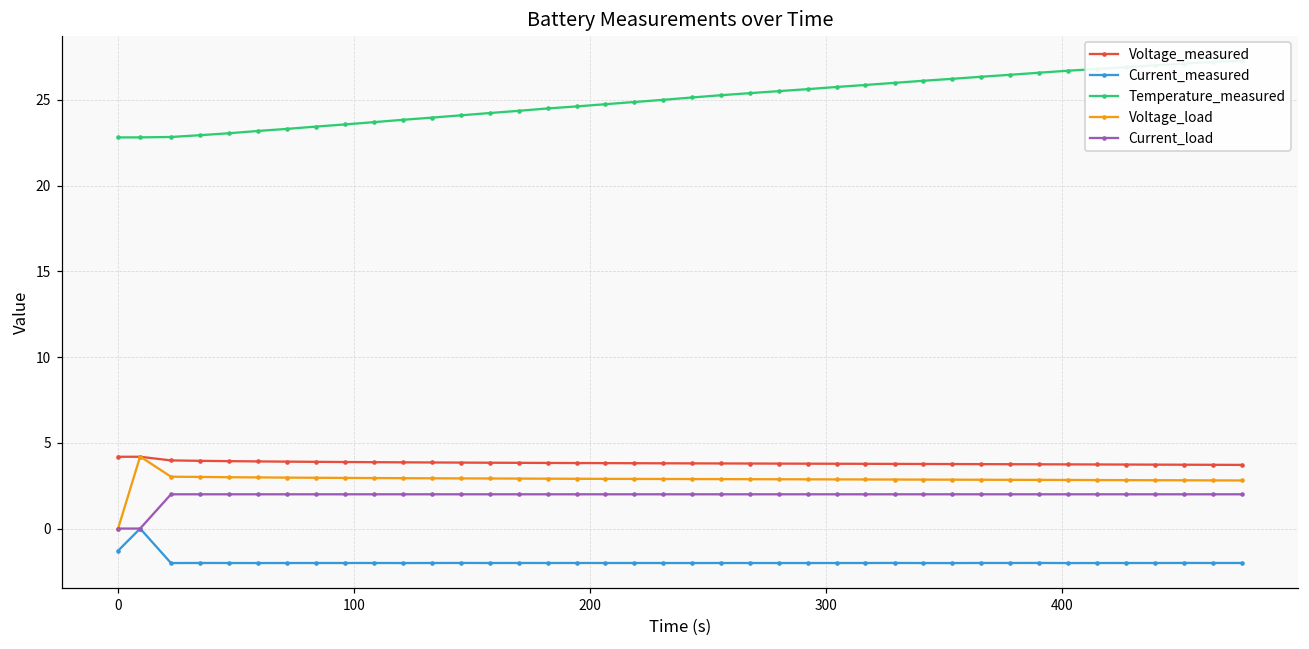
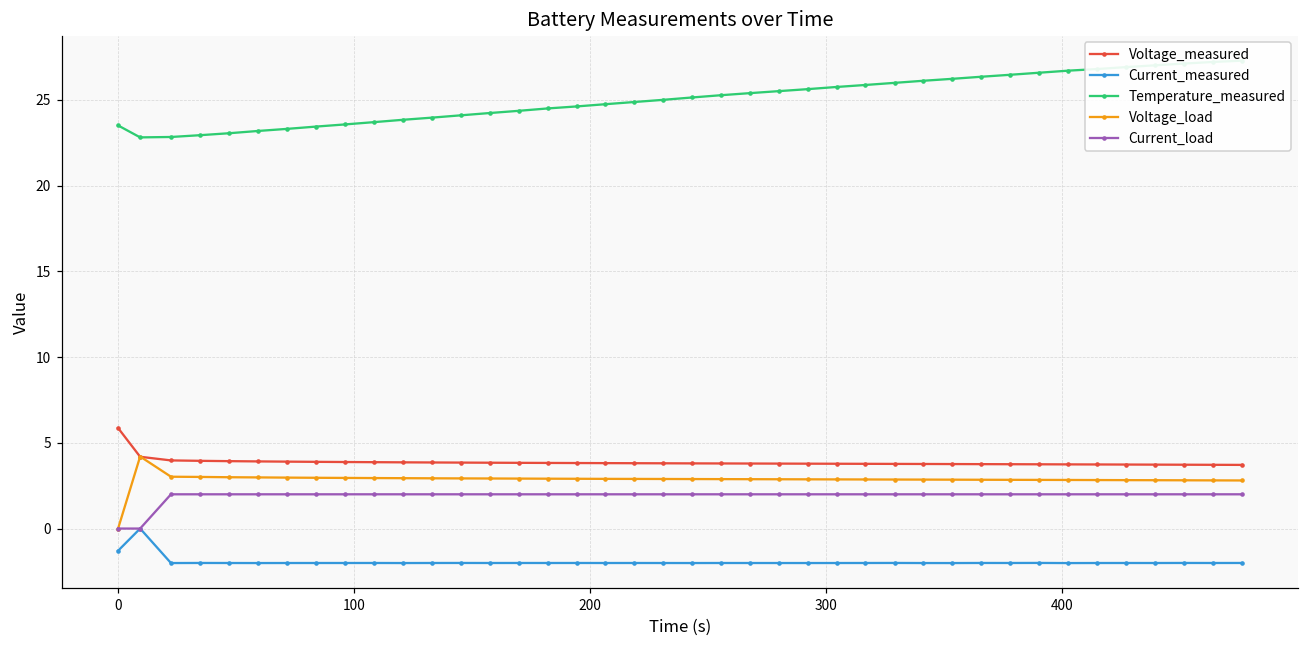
Voltage_measured, 0: 4.2 -> 5.9
Temperature_measured, 0: 22.8 -> 23.5
